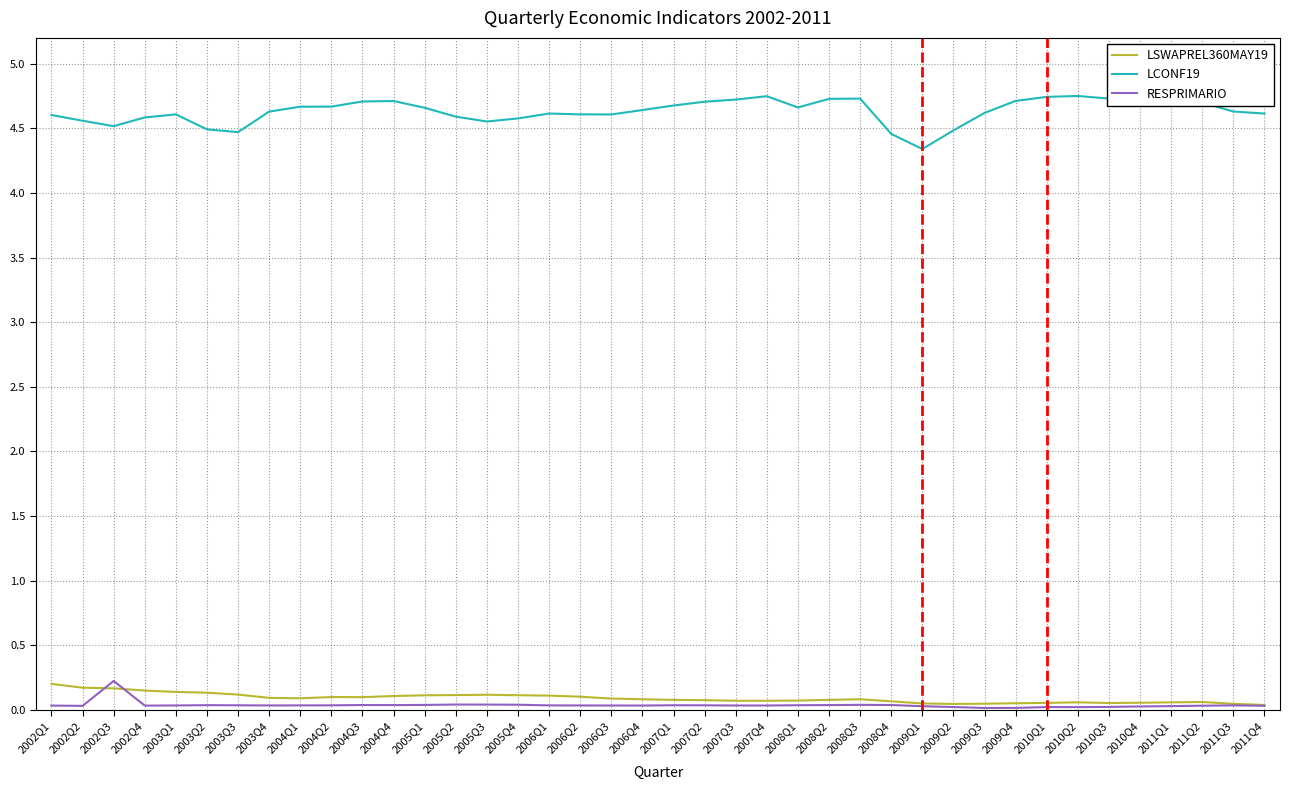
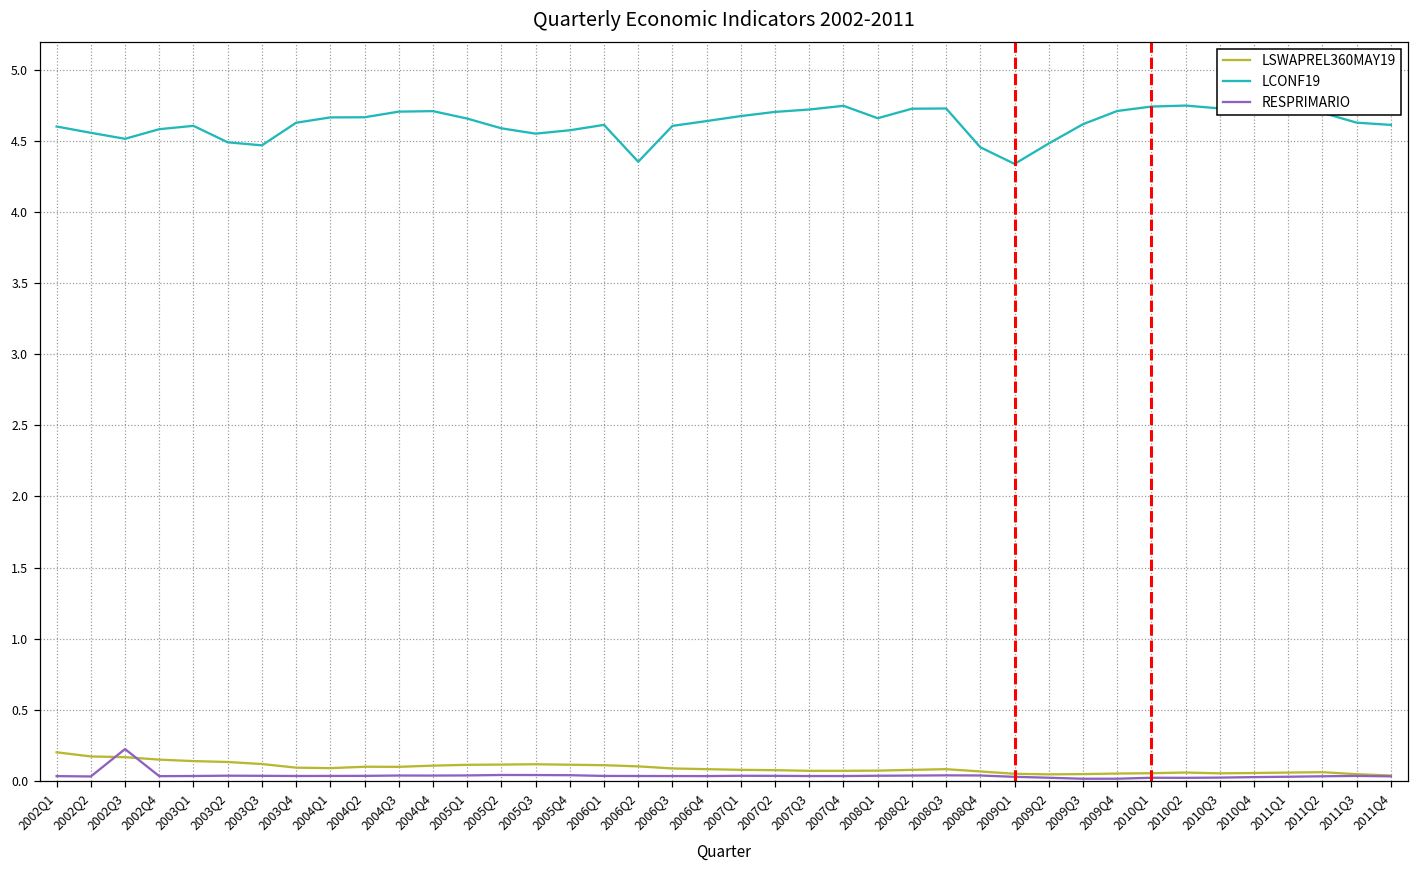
LCONF19, 2006Q2: 4.61 -> 4.36
